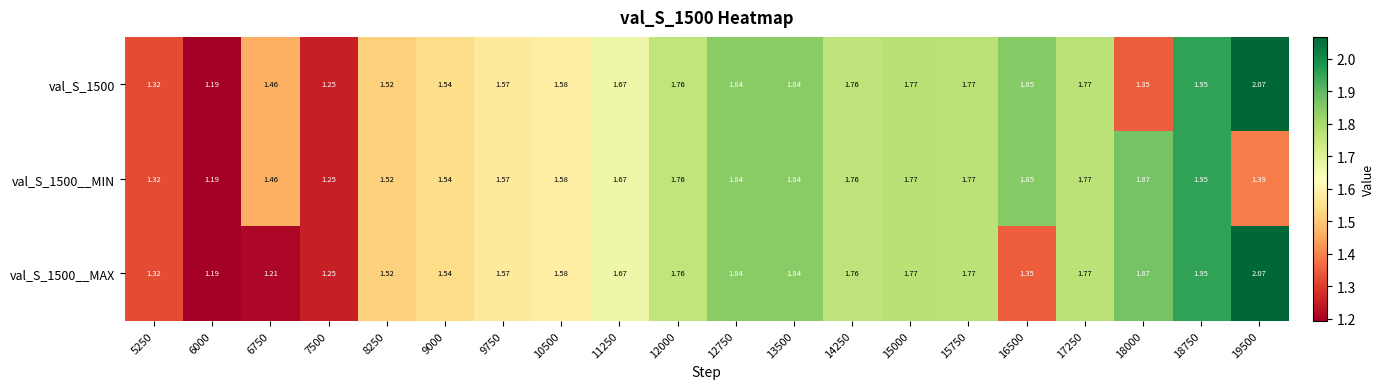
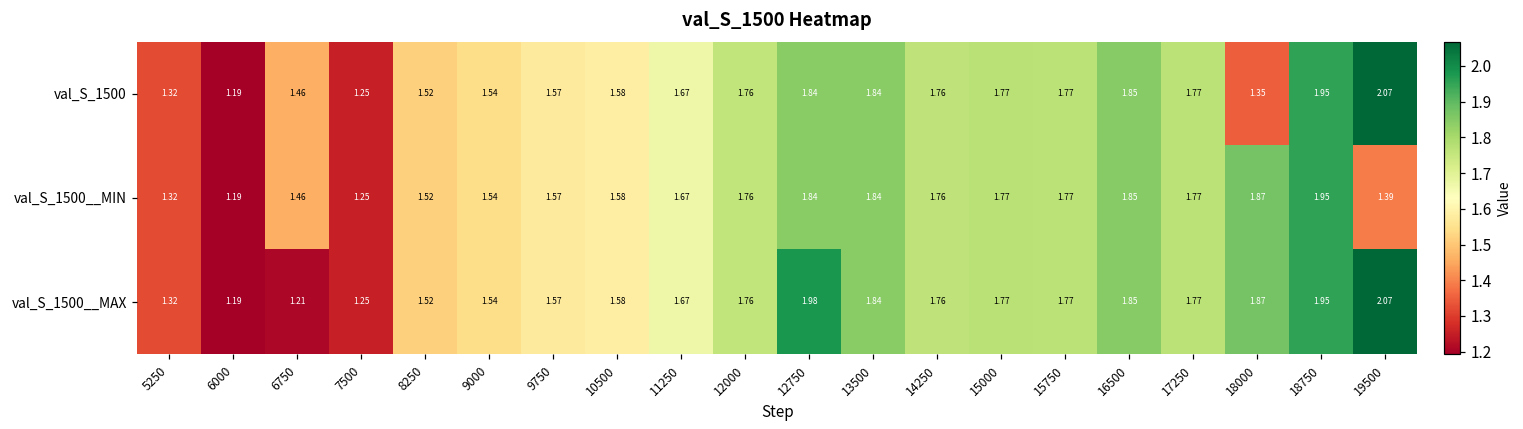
val_S_1500__MAX, 12750: 1.84 -> 1.98
val_S_1500__MAX, 16500: 1.35 -> 1.85
